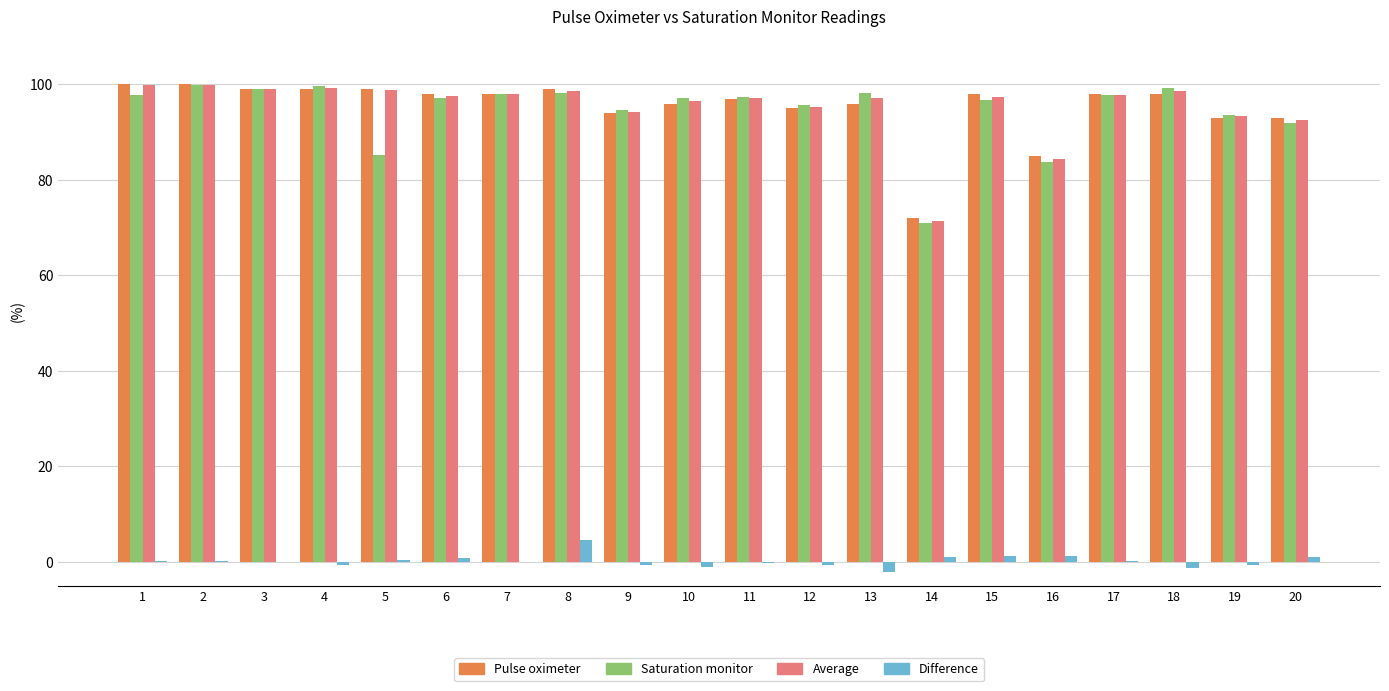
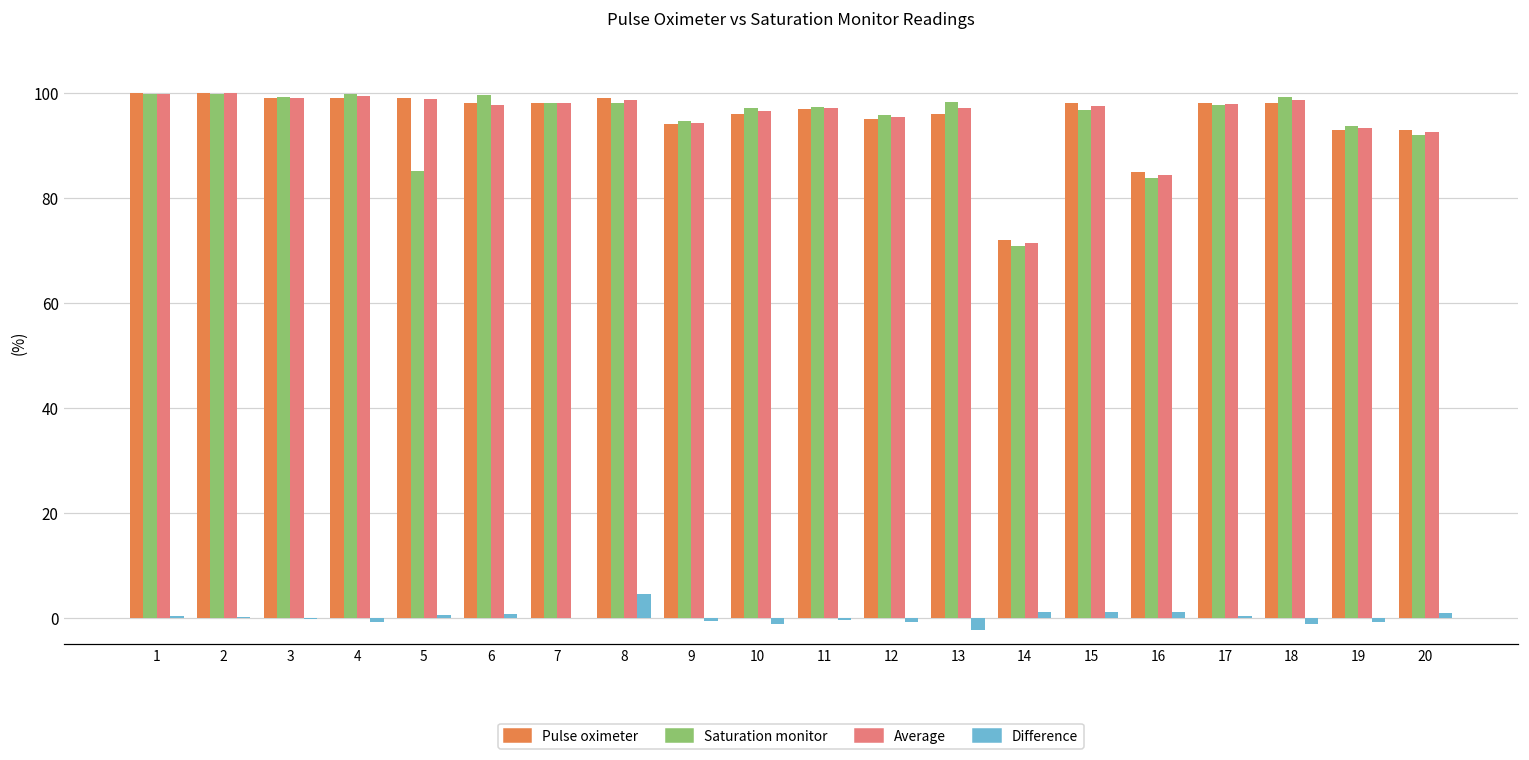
Saturation monitor, 1: 98 -> 100
Saturation monitor, 6: 97 -> 100
